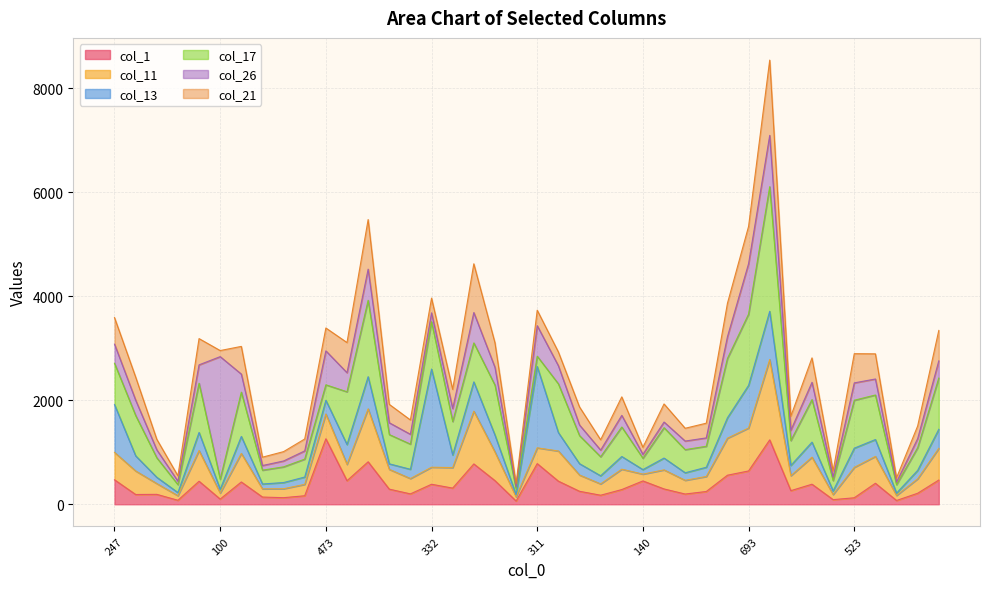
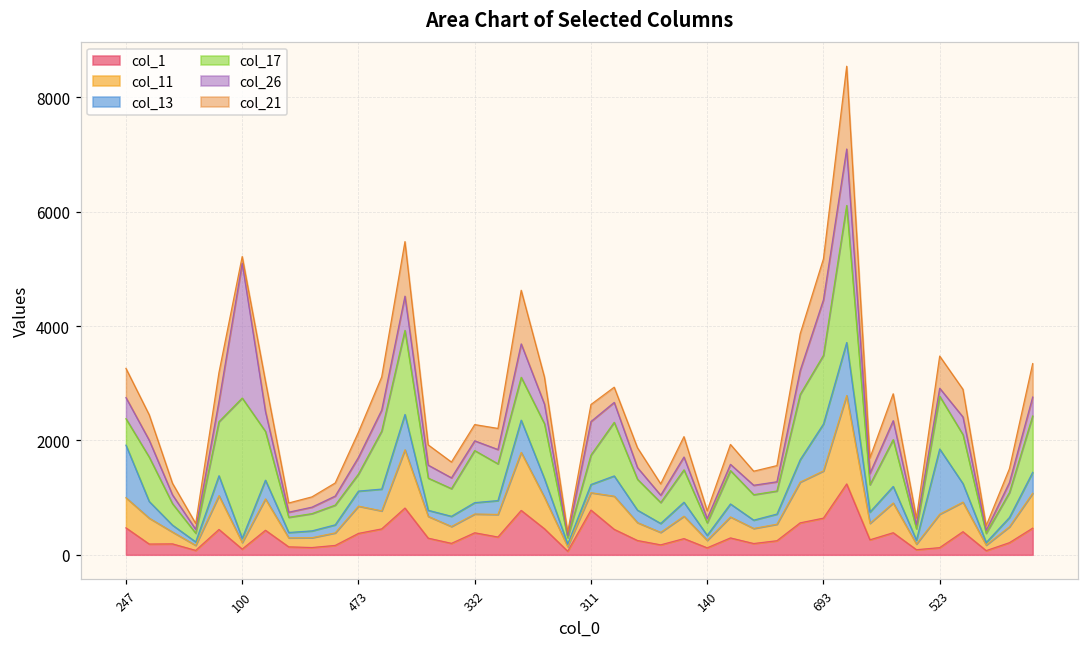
col_17, 247: 800 -> 500
col_17, 100: 200 -> 2500
col_1, 473: 1300 -> 400
col_26, 473: 700 -> 300
col_13, 332: 1900 -> 200
col_13, 311: 1600 -> 100
col_17, 311: 200 -> 500
col_1, 140: 400 -> 100
col_17, 693: 1400 -> 1200
col_13, 523: 400 -> 1100
col_26, 523: 300 -> 100
